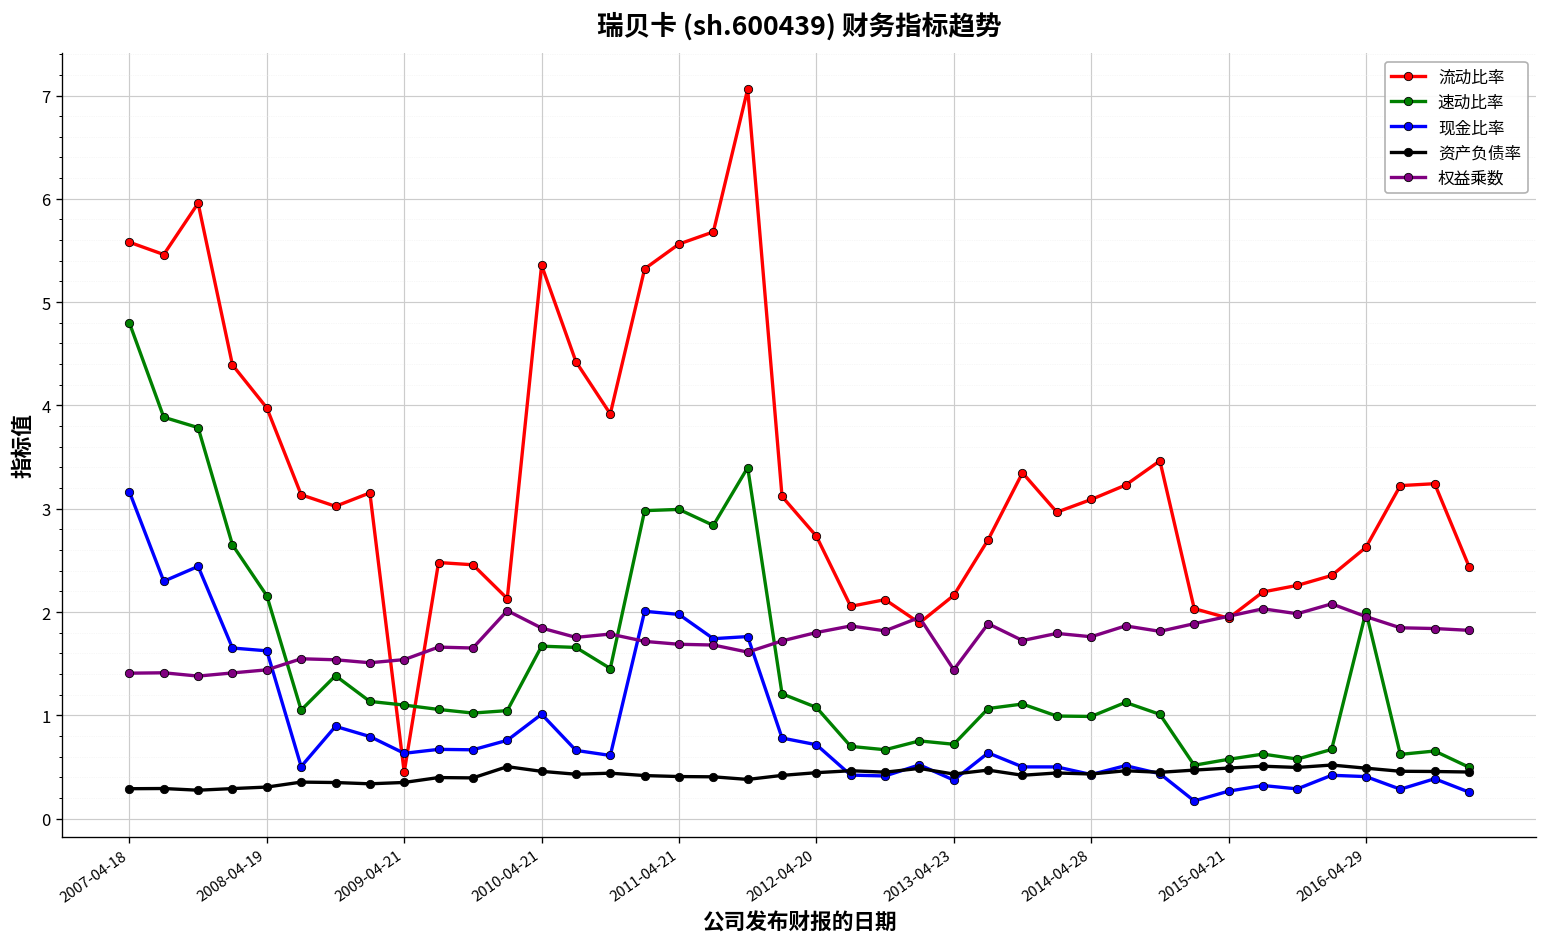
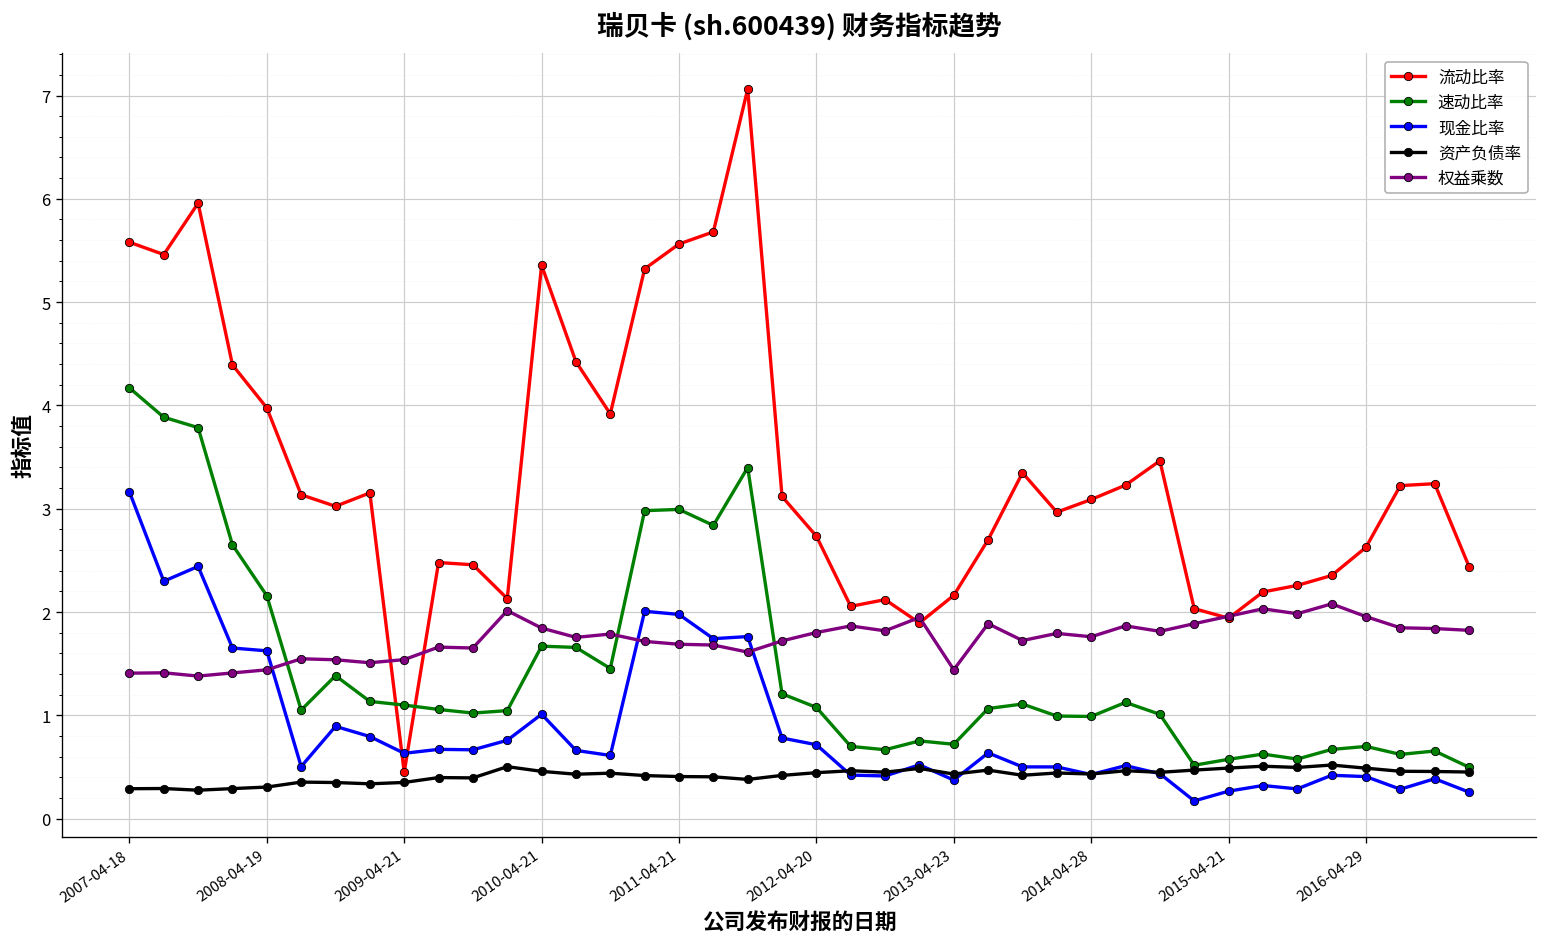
速动比率, 2007-04-18: 4.8 -> 4.2
速动比率, 2016-04-29: 2.0 -> 0.7
